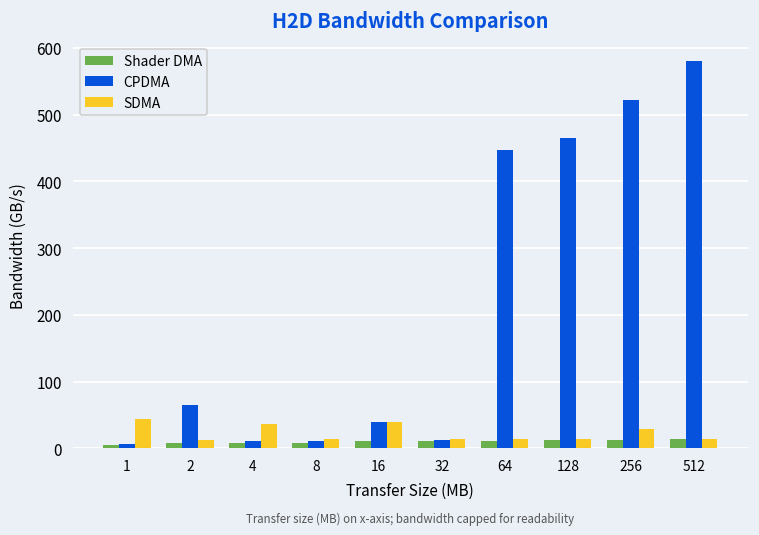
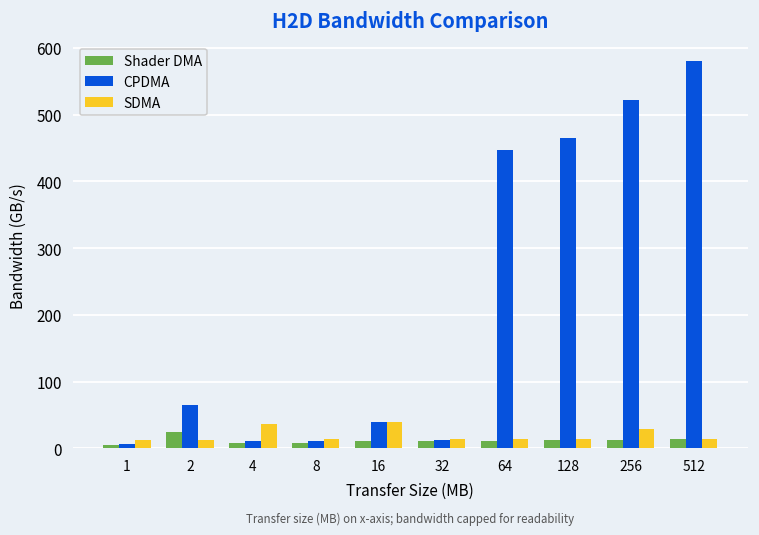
SDMA, 1: 40 -> 10
Shader DMA, 2: 10 -> 30
